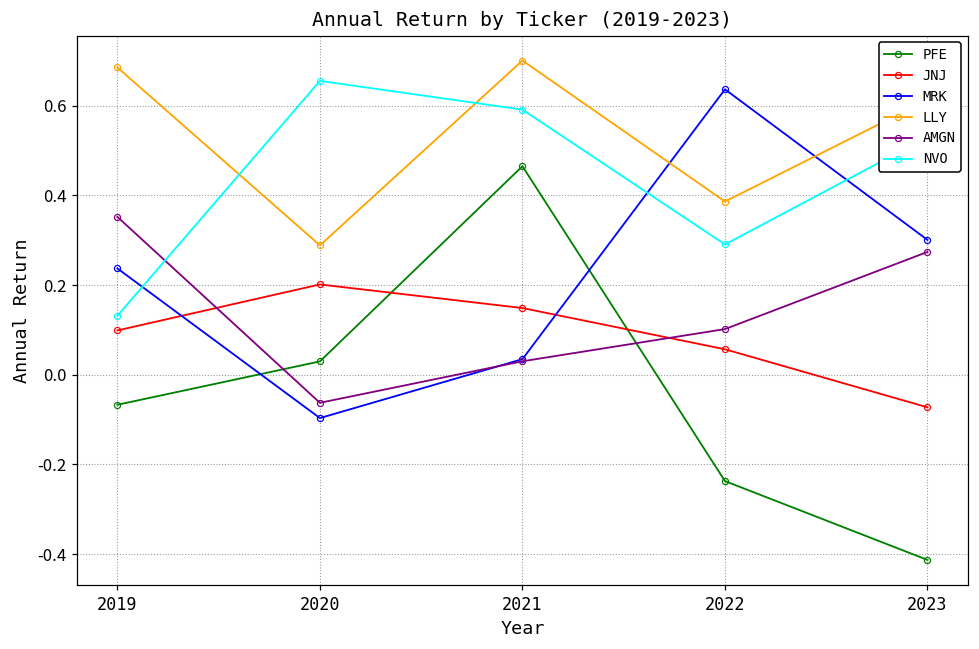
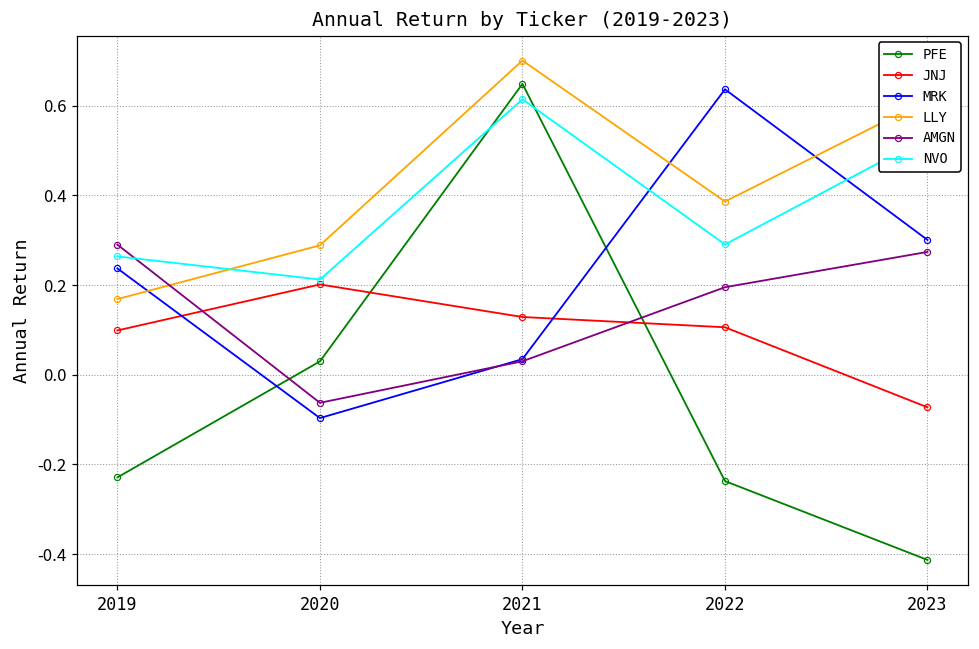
PFE, 2019: -0.07 -> -0.23
LLY, 2019: 0.69 -> 0.17
AMGN, 2019: 0.35 -> 0.29
NVO, 2019: 0.13 -> 0.26
NVO, 2020: 0.66 -> 0.21
PFE, 2021: 0.47 -> 0.65
JNJ, 2021: 0.15 -> 0.13
NVO, 2021: 0.59 -> 0.61
JNJ, 2022: 0.06 -> 0.11
AMGN, 2022: 0.10 -> 0.20
